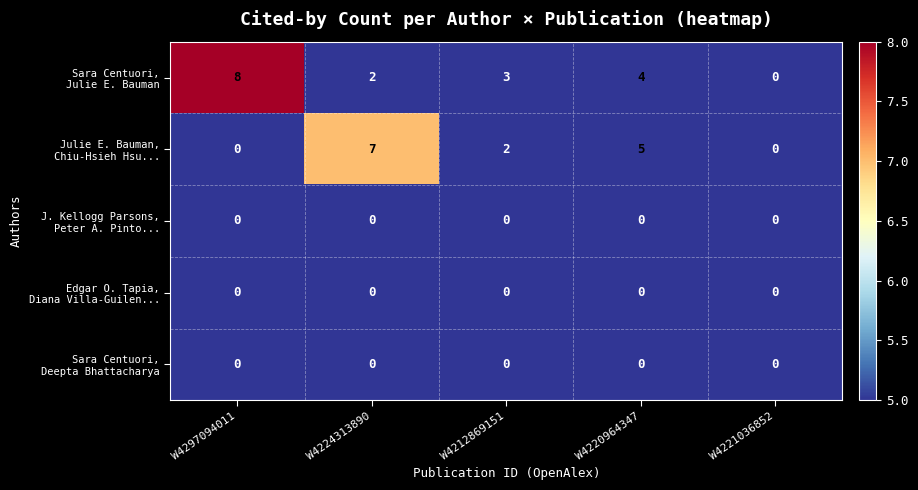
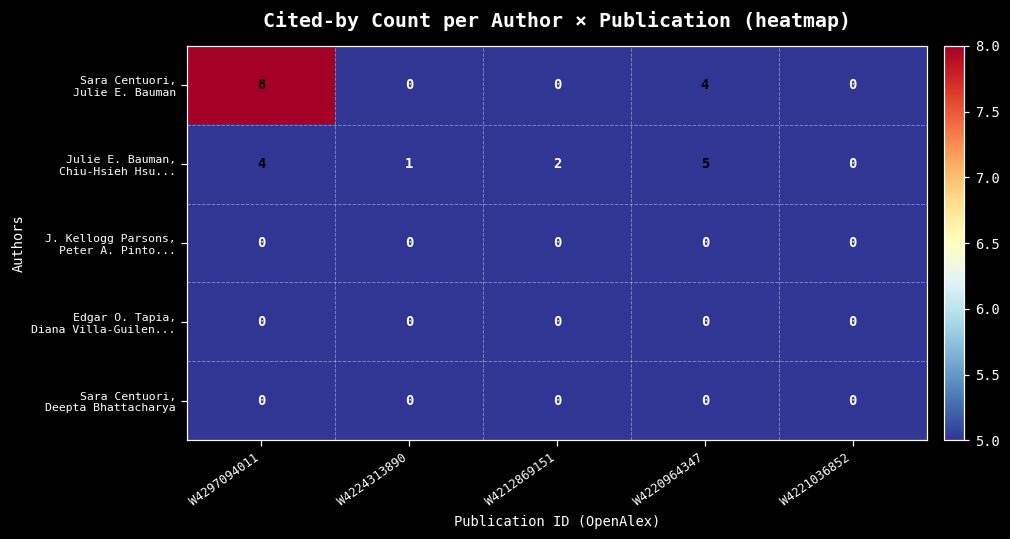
Sara Centuori, Julie E. Bauman, W4224313890: 2 -> 0
Sara Centuori, Julie E. Bauman, W4212869151: 3 -> 0
Julie E. Bauman, Chiu-Hsieh Hsu..., W4297094011: 0 -> 4
Julie E. Bauman, Chiu-Hsieh Hsu..., W4224313890: 7 -> 1
